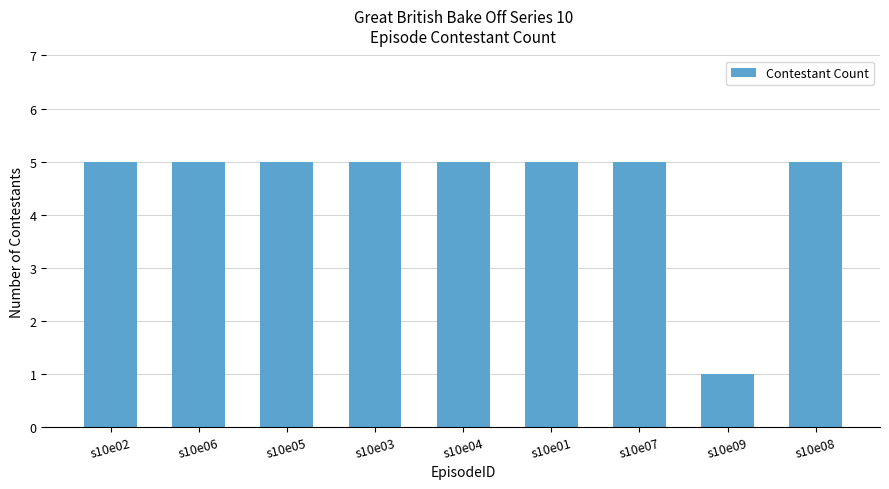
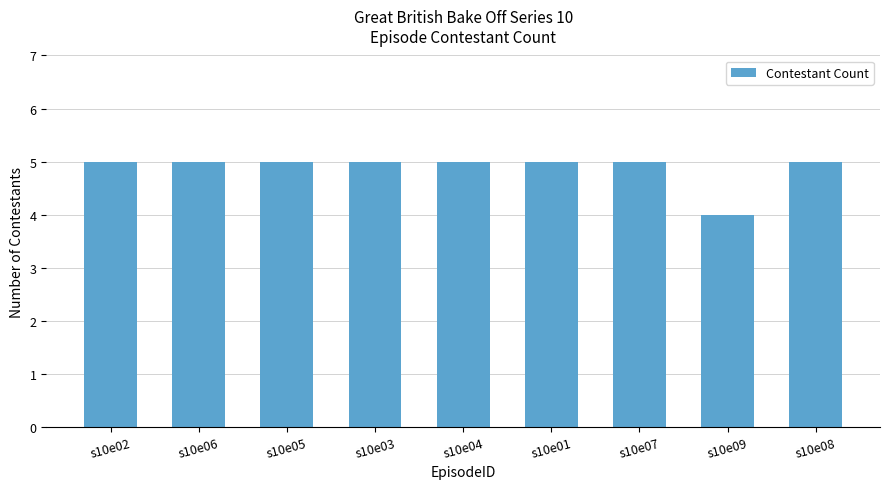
s10e09: 1 -> 4
